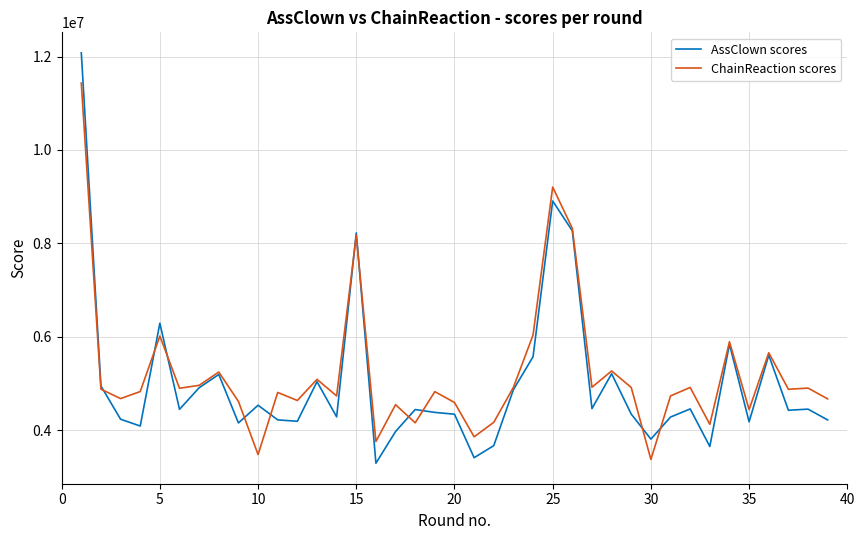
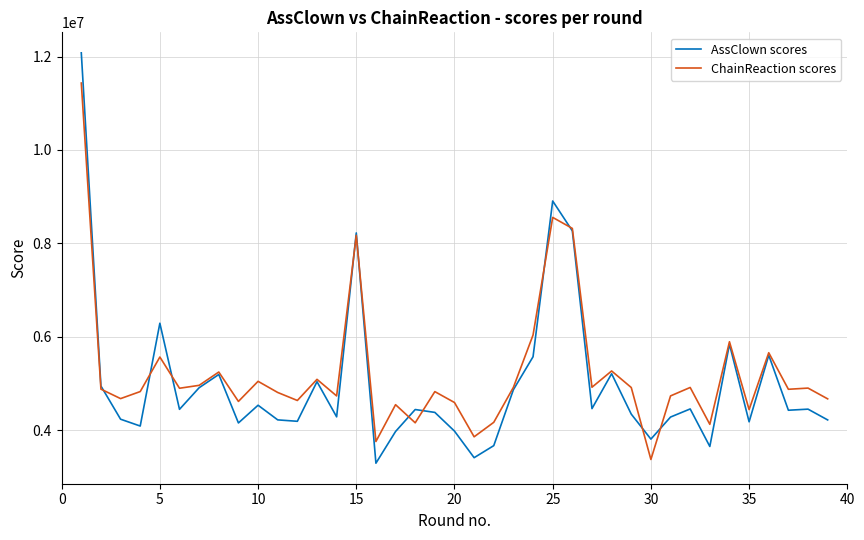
ChainReaction scores, 5: 6000000 -> 5600000
ChainReaction scores, 10: 3500000 -> 5000000
AssClown scores, 20: 4300000 -> 4000000
ChainReaction scores, 25: 9200000 -> 8600000
